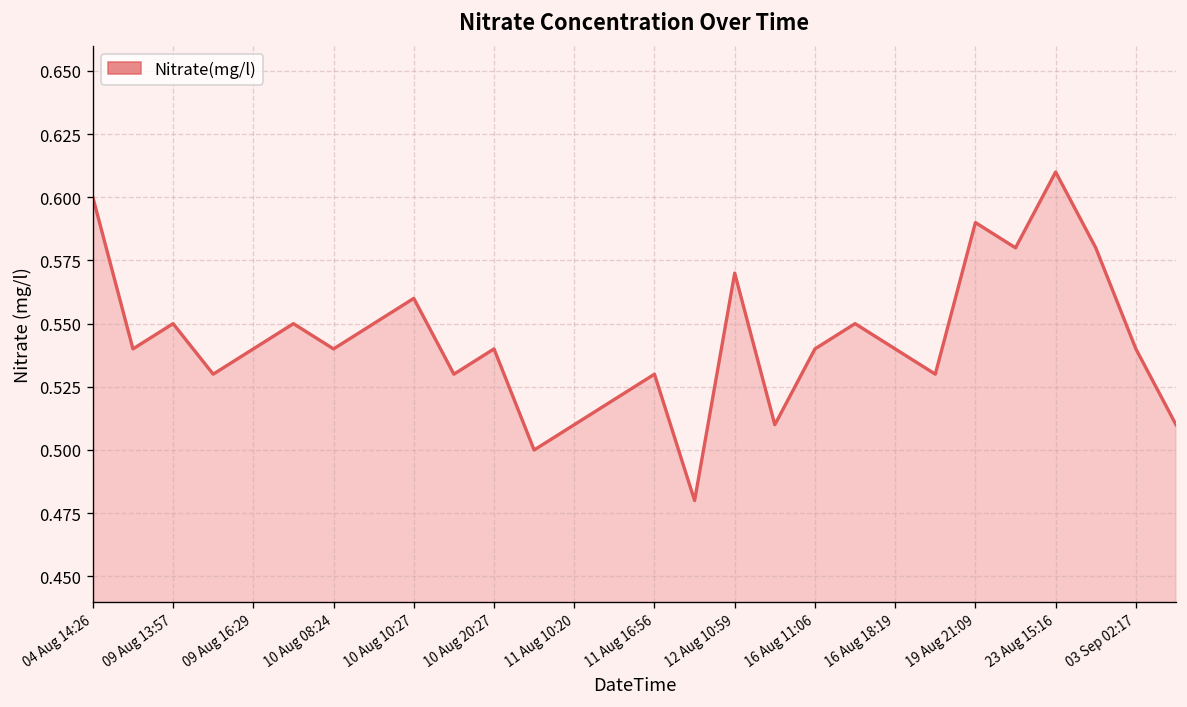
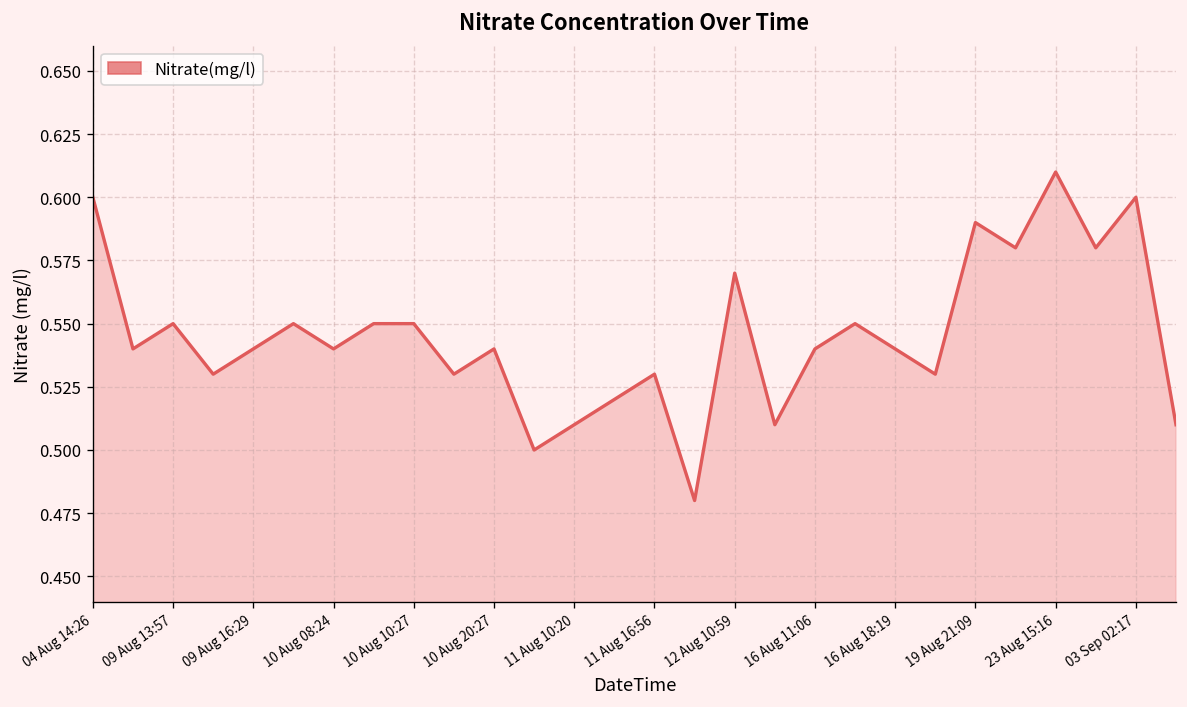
10 Aug 10:27: 0.56 -> 0.55
03 Sep 02:17: 0.54 -> 0.60
